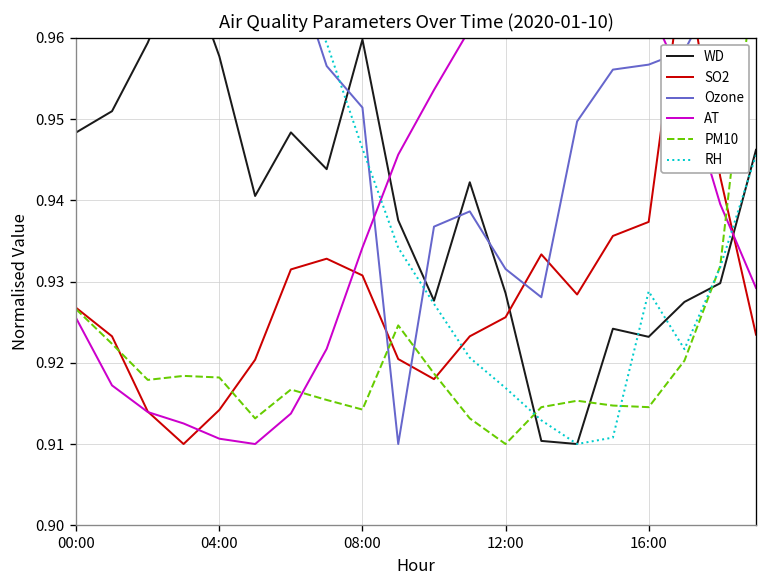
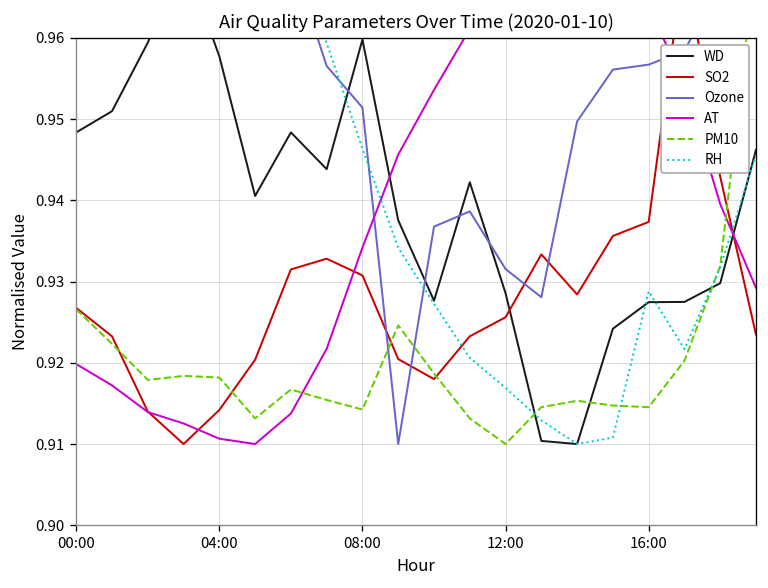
AT, 00:00: 0.925 -> 0.920
WD, 16:00: 0.923 -> 0.927
